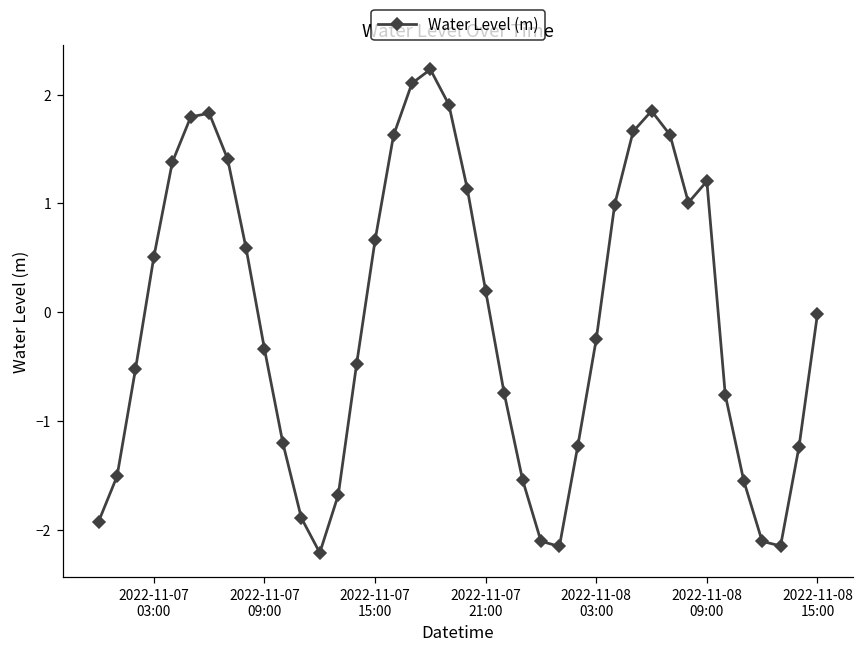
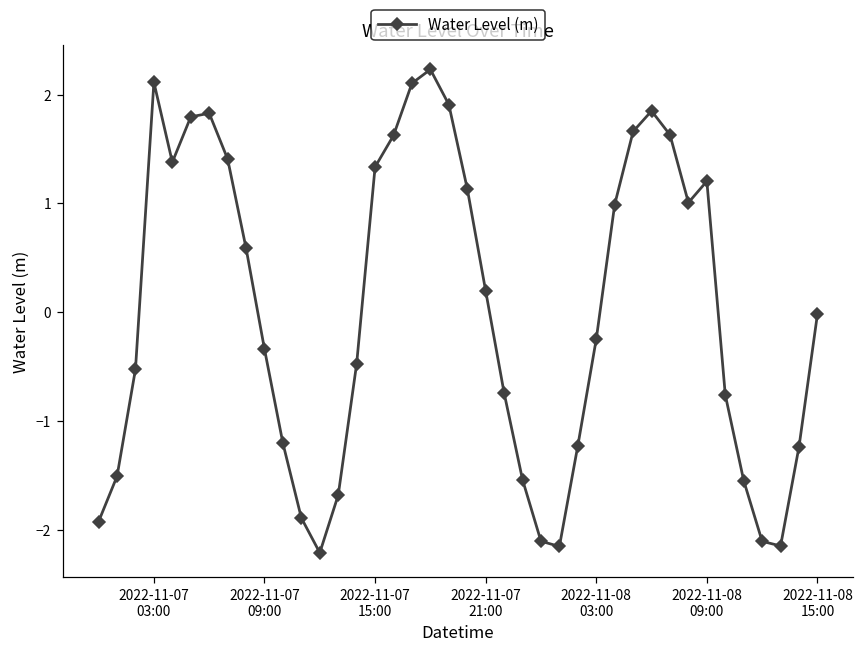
2022-11-07 03:00: 0.5 -> 2.1
2022-11-07 15:00: 0.7 -> 1.3
